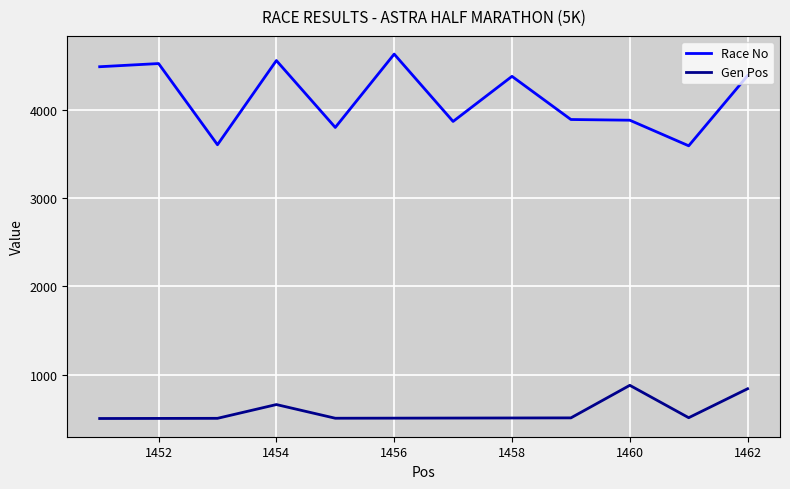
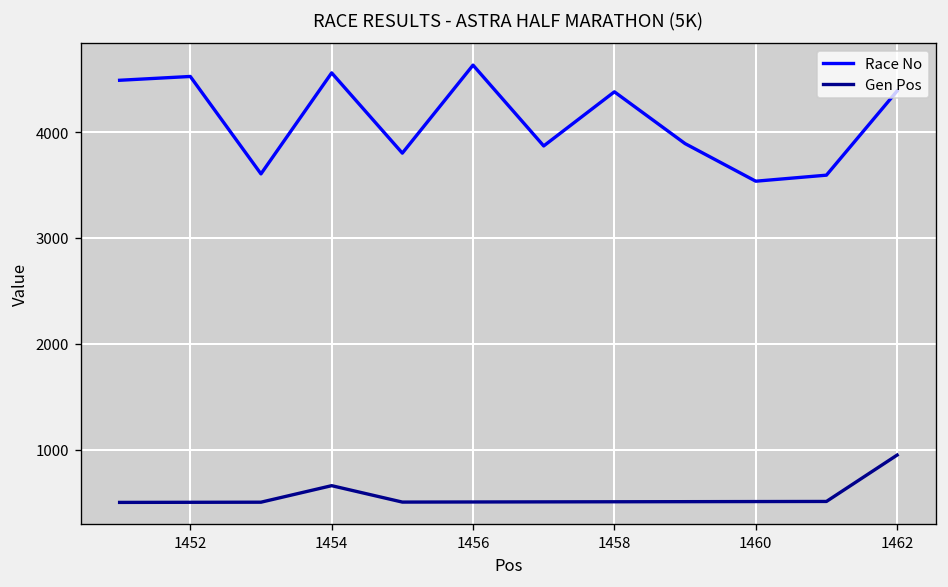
Race No, 1460: 3900 -> 3500
Gen Pos, 1460: 900 -> 500
Gen Pos, 1462: 800 -> 1000
